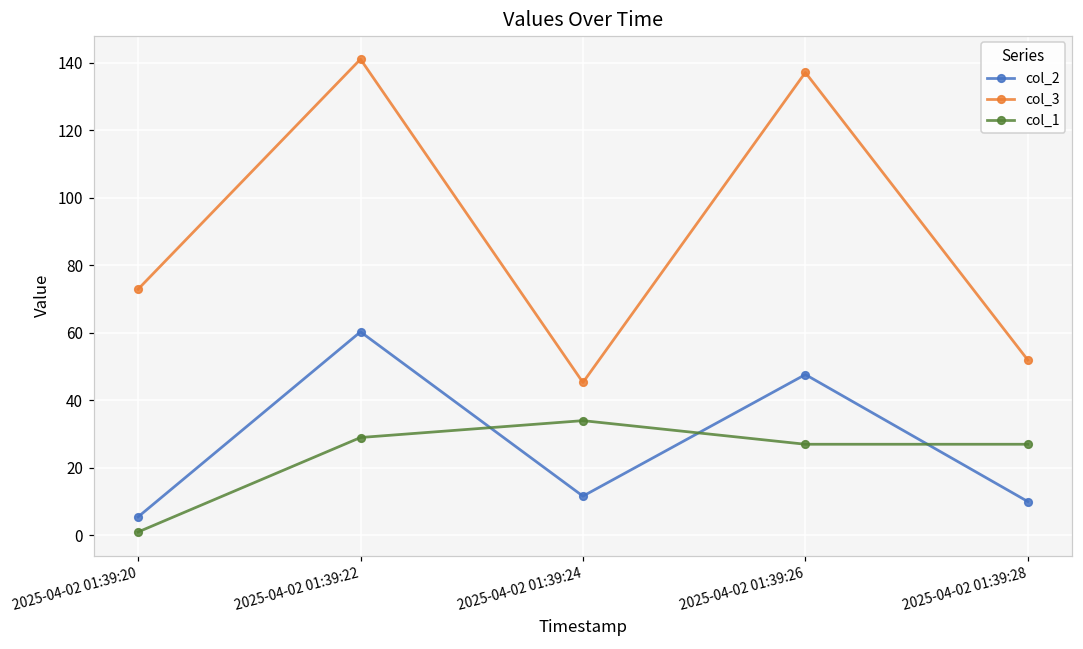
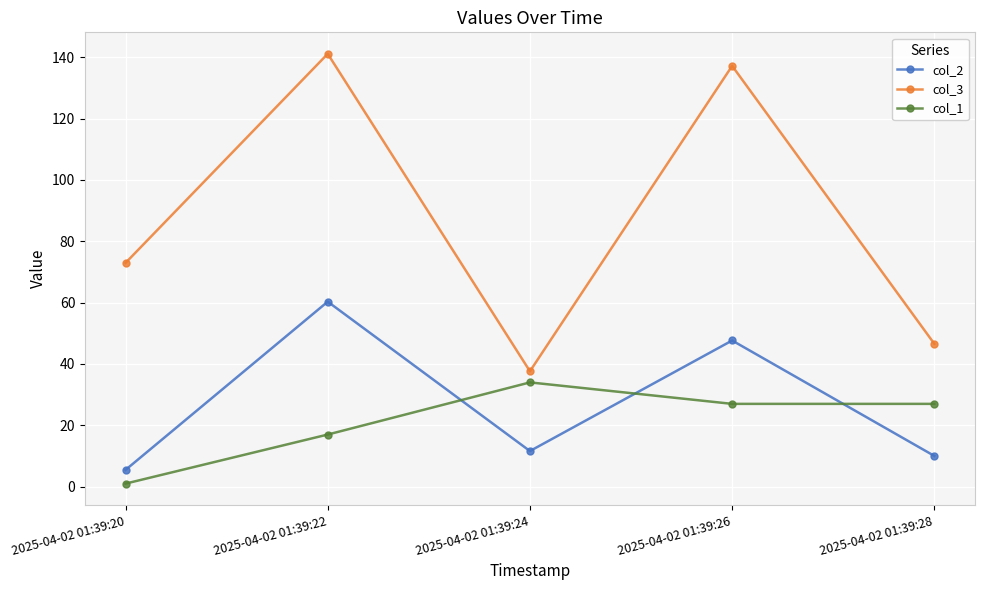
col_1, 2025-04-02 01:39:22: 29 -> 17
col_3, 2025-04-02 01:39:24: 45 -> 38
col_3, 2025-04-02 01:39:28: 52 -> 47
